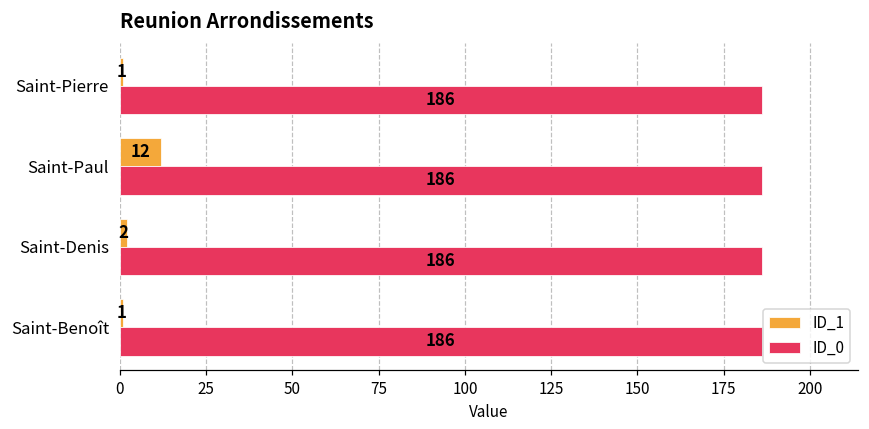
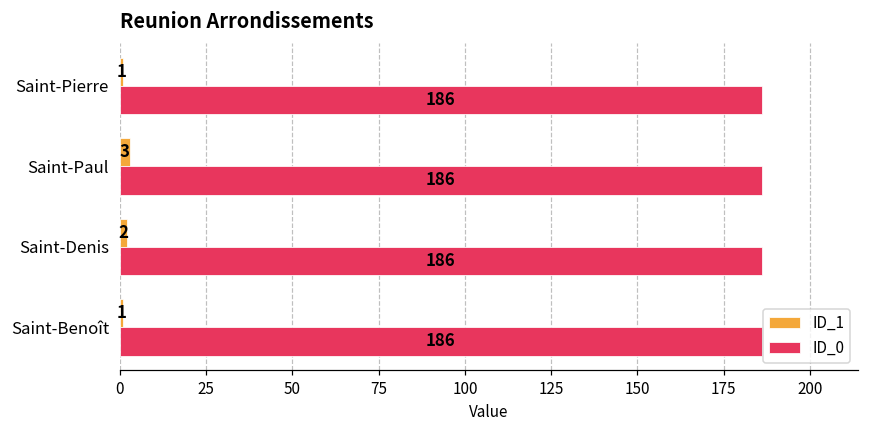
ID_1, Saint-Paul: 12 -> 3
